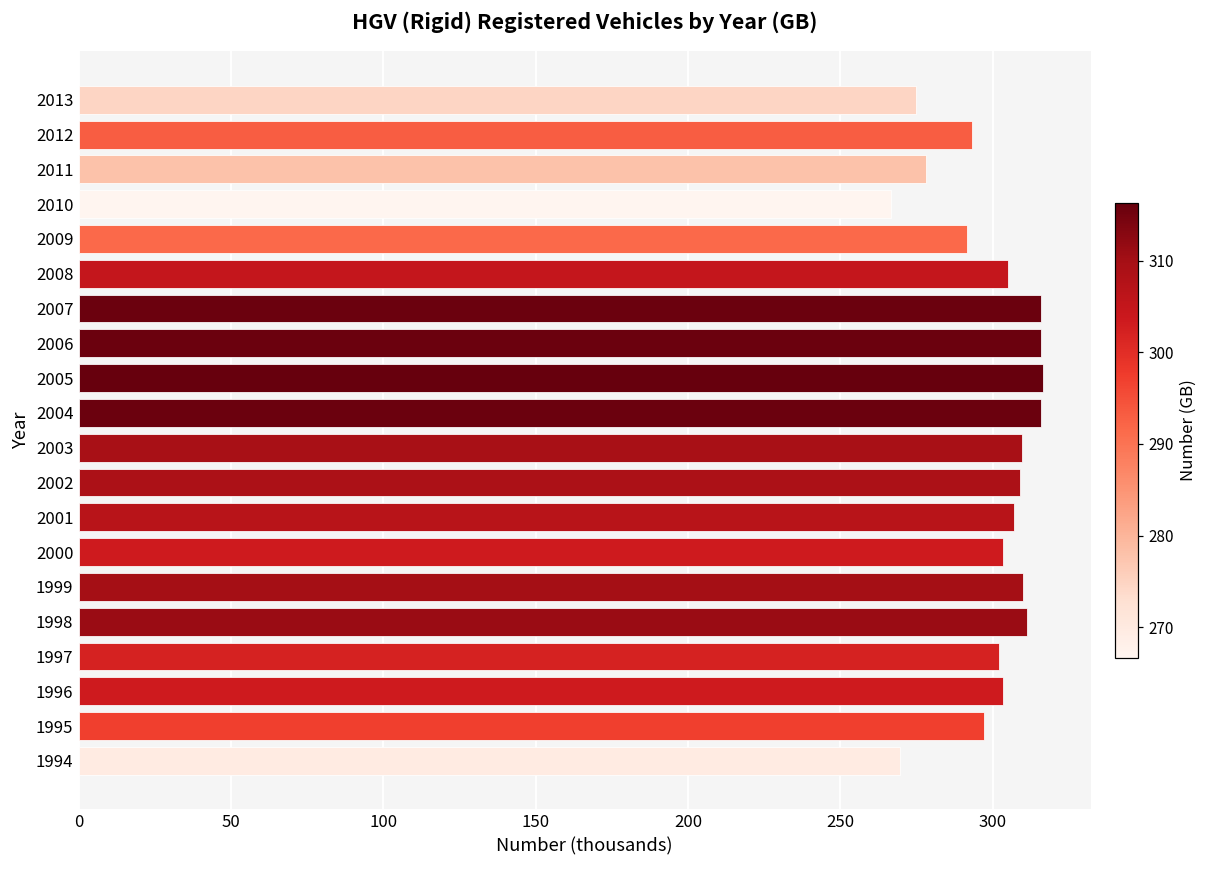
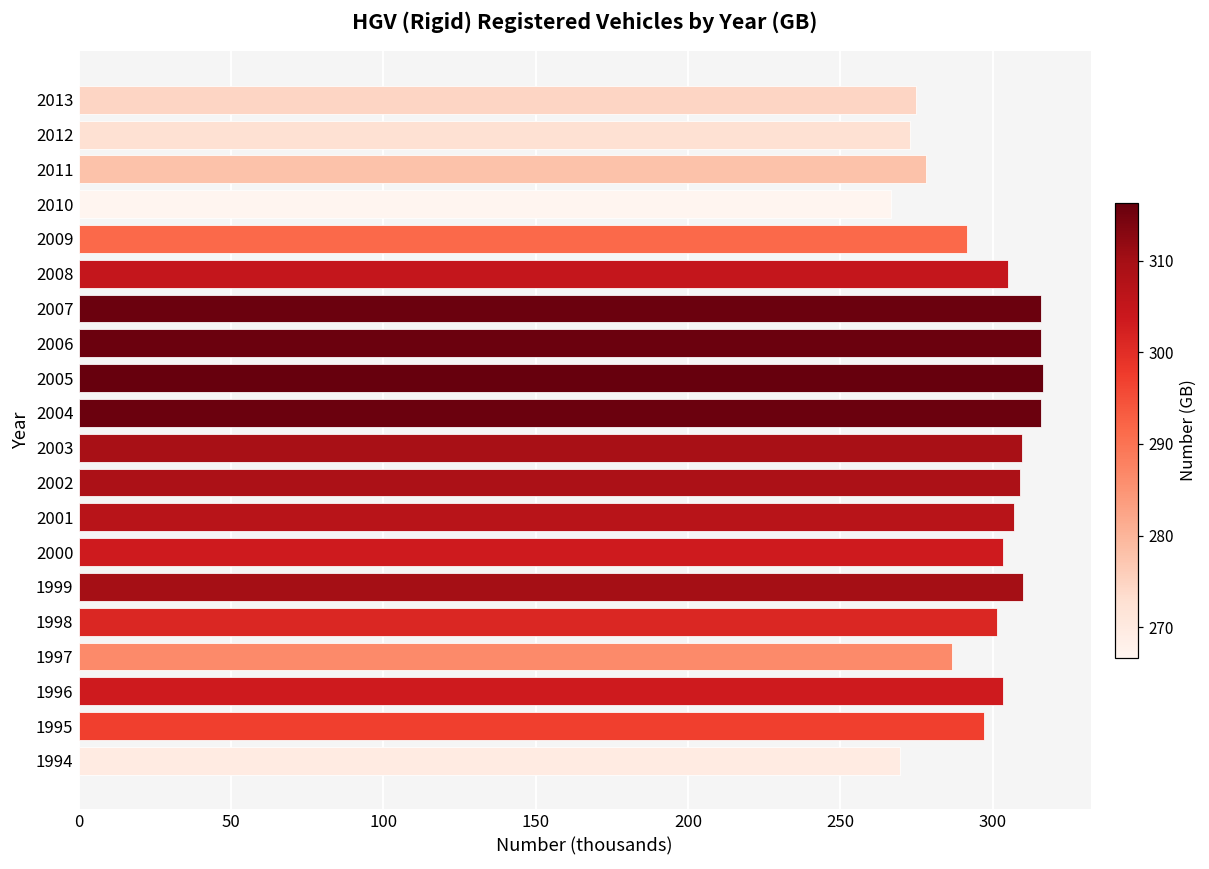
2012: 293 -> 273
1998: 311 -> 301
1997: 302 -> 287
